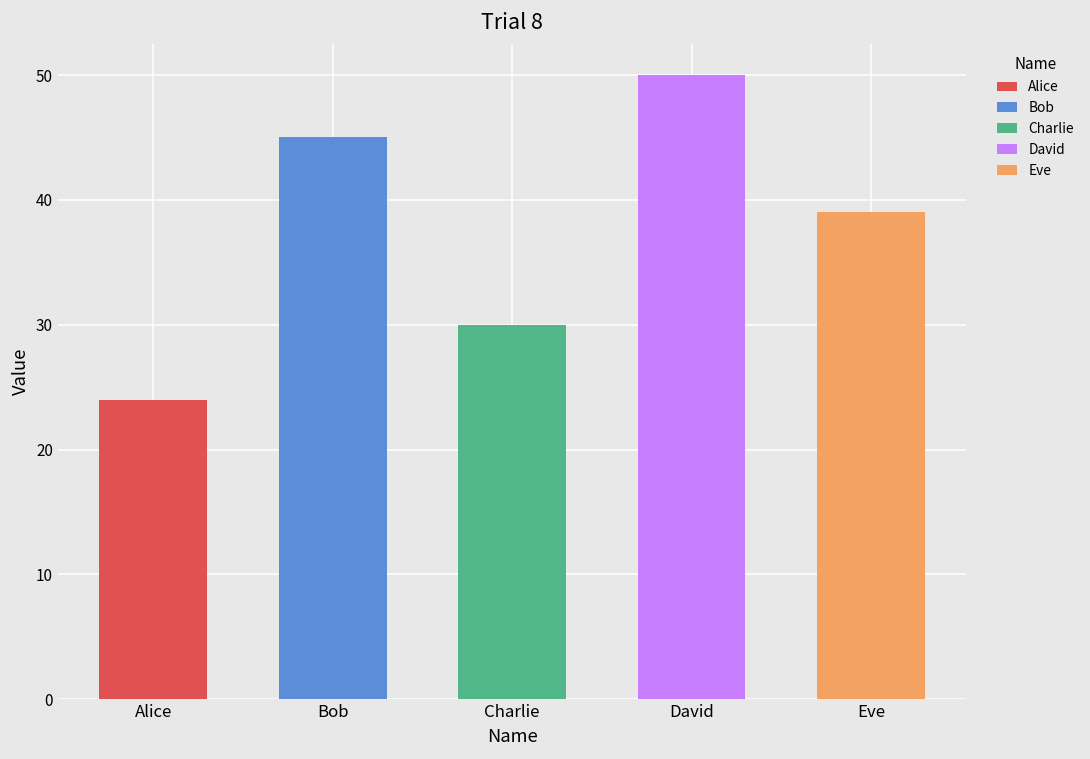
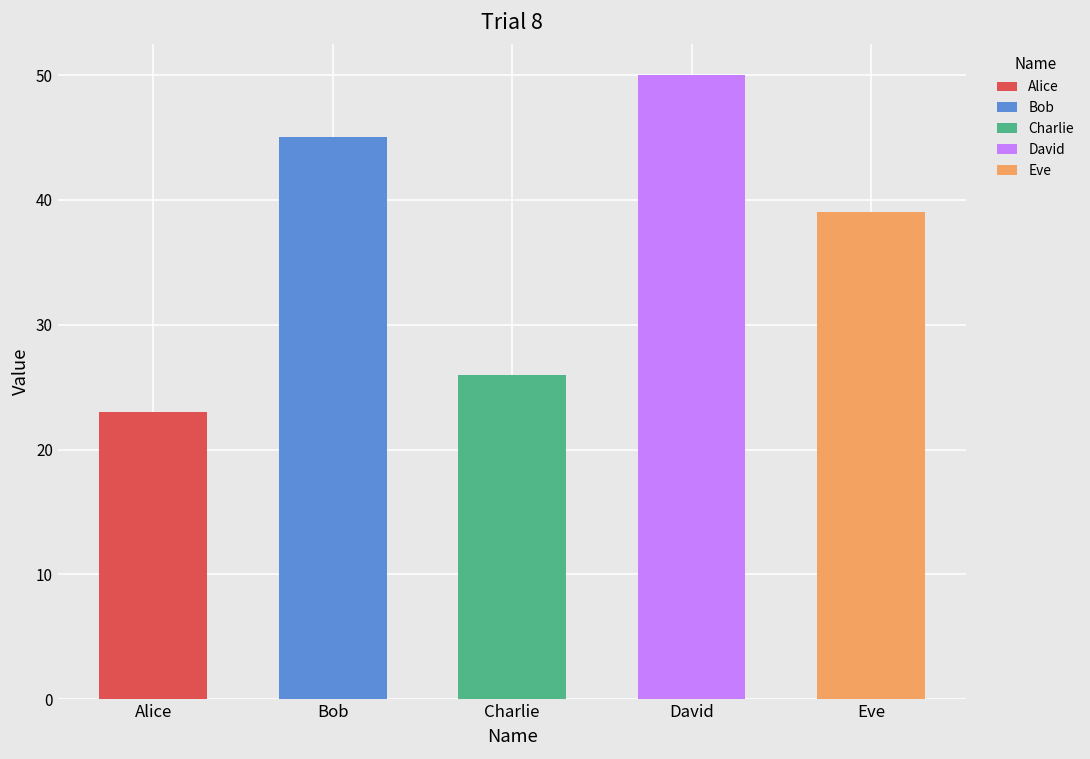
Alice: 24 -> 23
Charlie: 30 -> 26
